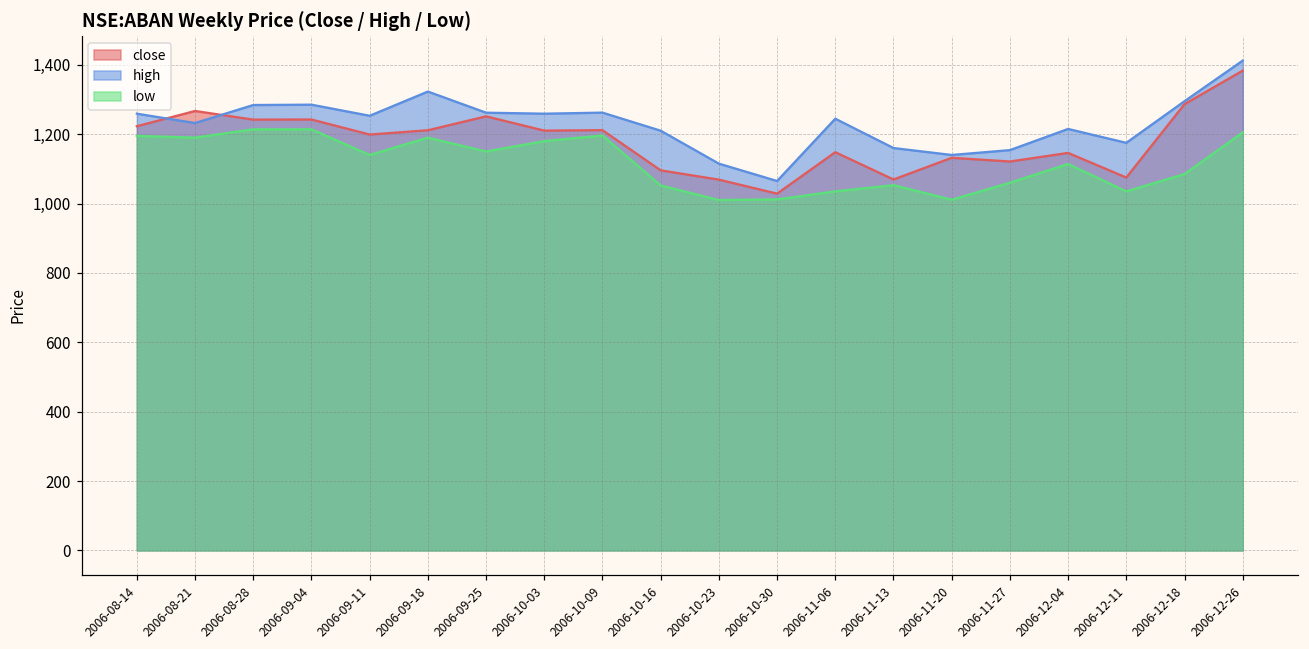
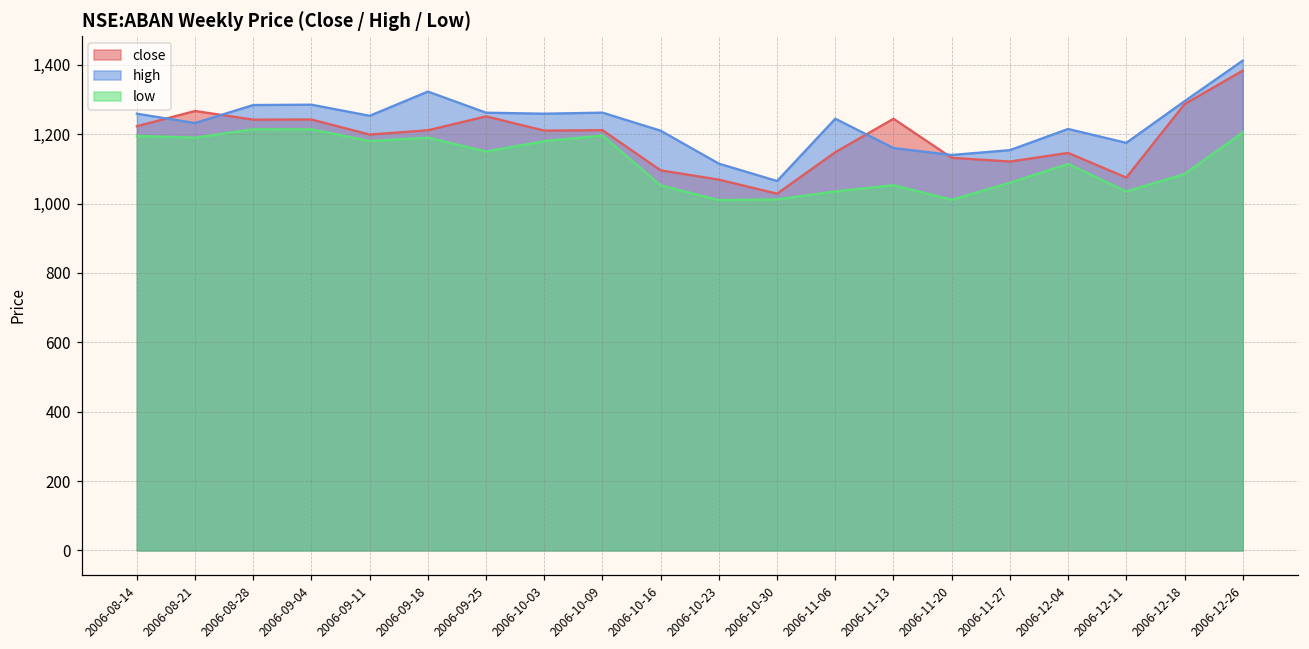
low, 2006-09-11: 1,140 -> 1,180
close, 2006-11-13: 1,070 -> 1,240
